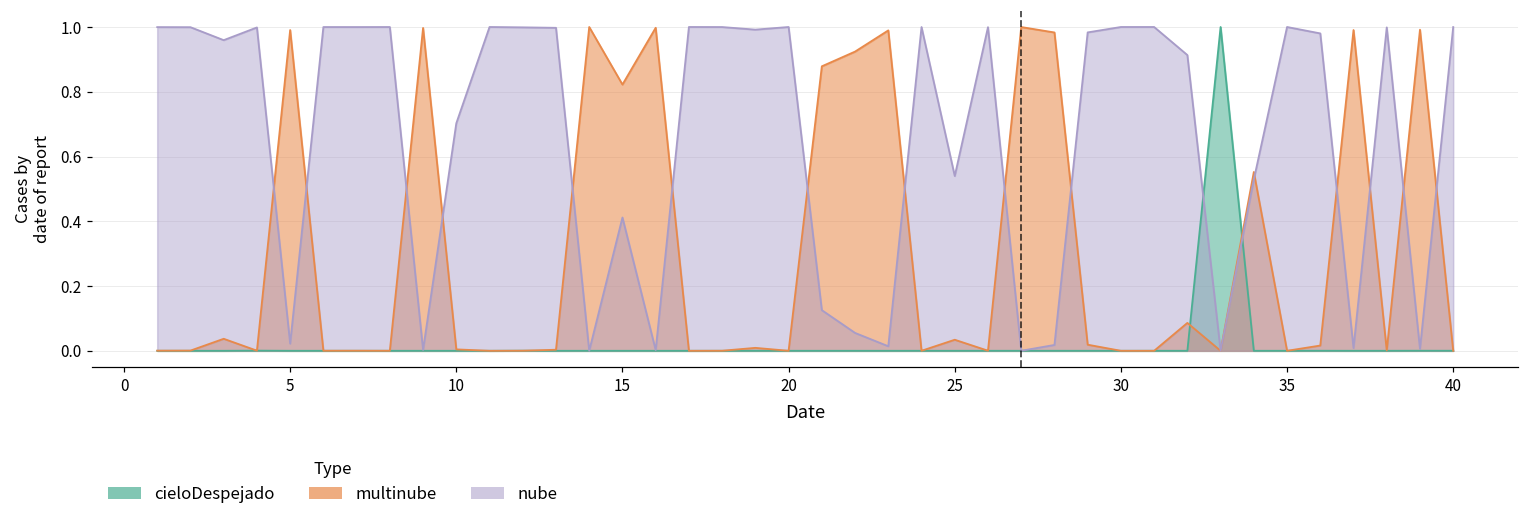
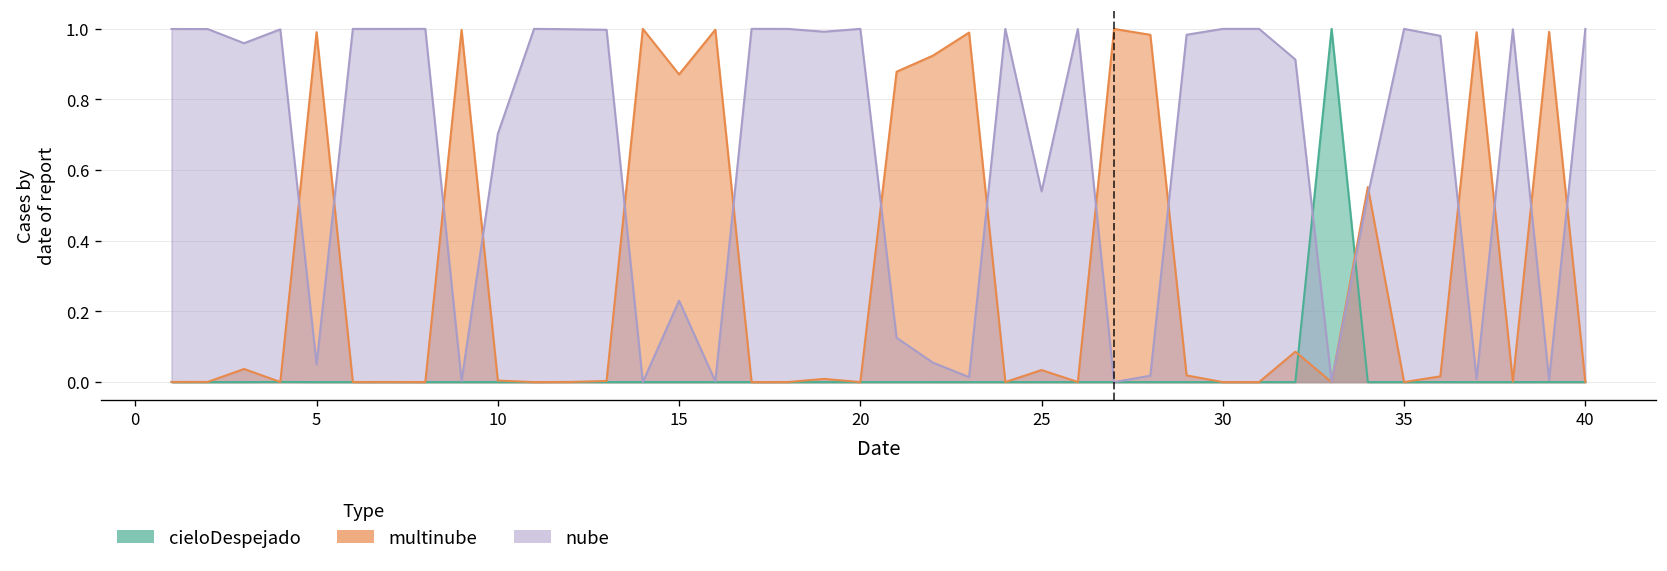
nube, 5: 0.02 -> 0.05
multinube, 15: 0.82 -> 0.87
nube, 15: 0.41 -> 0.23
